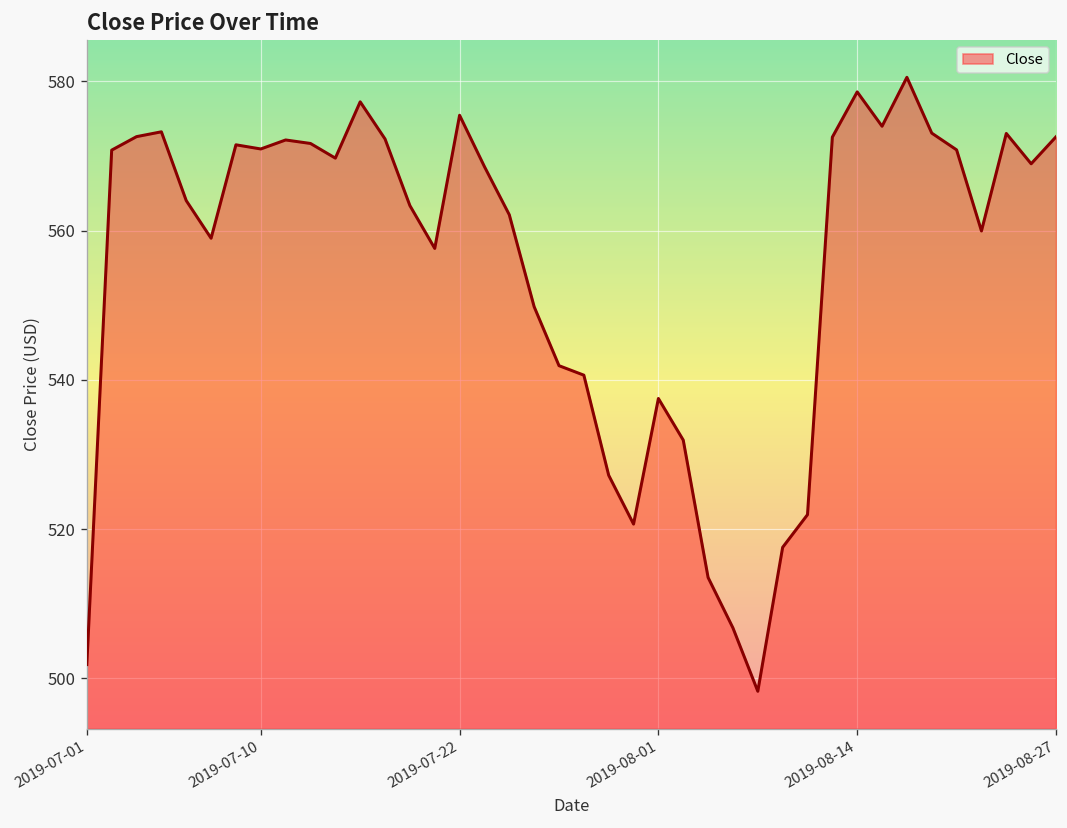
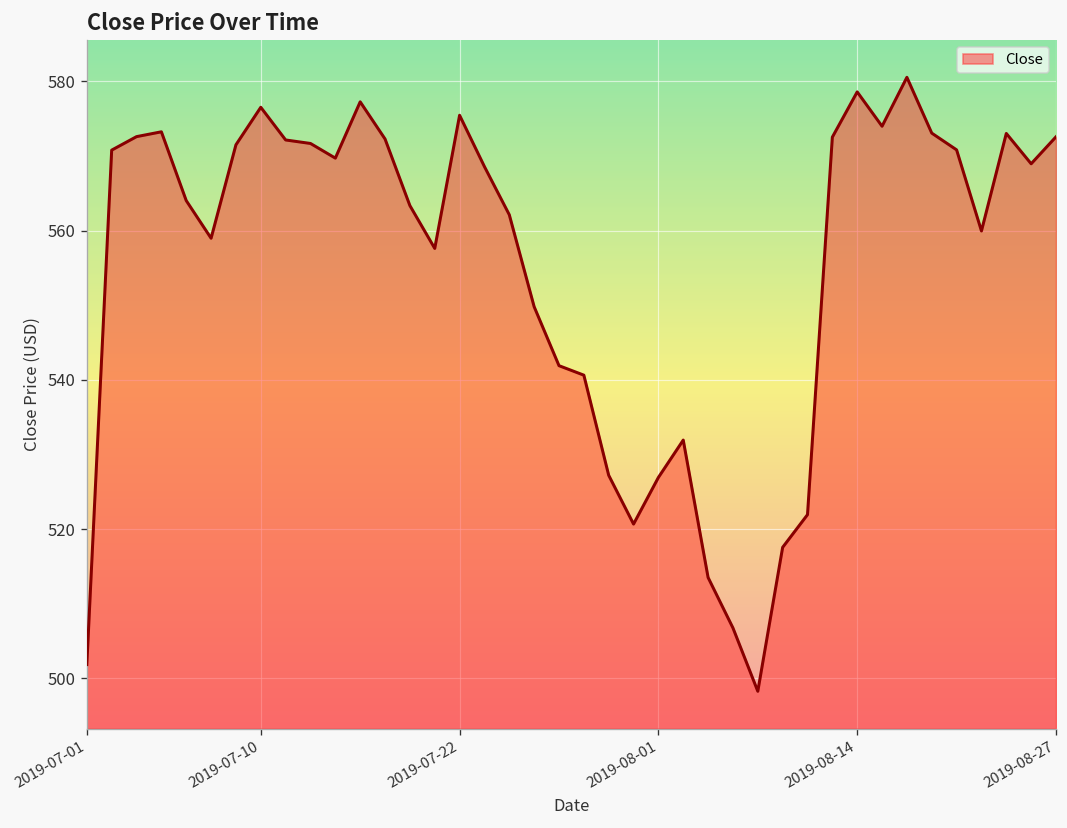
2019-07-10: 571 -> 577
2019-08-01: 538 -> 527
